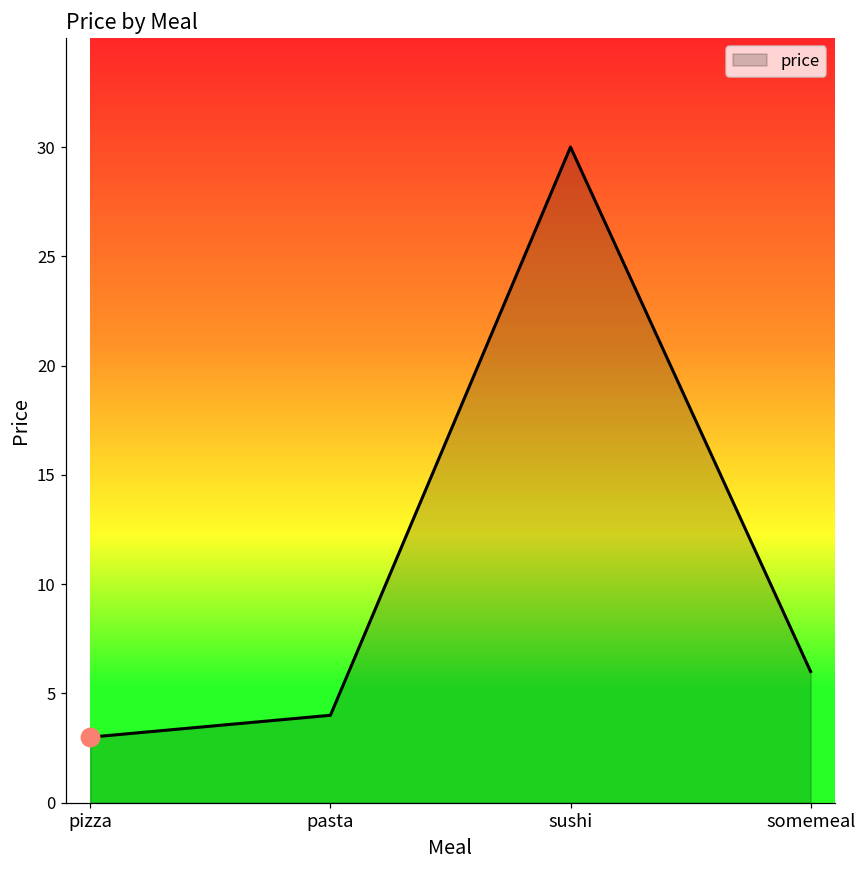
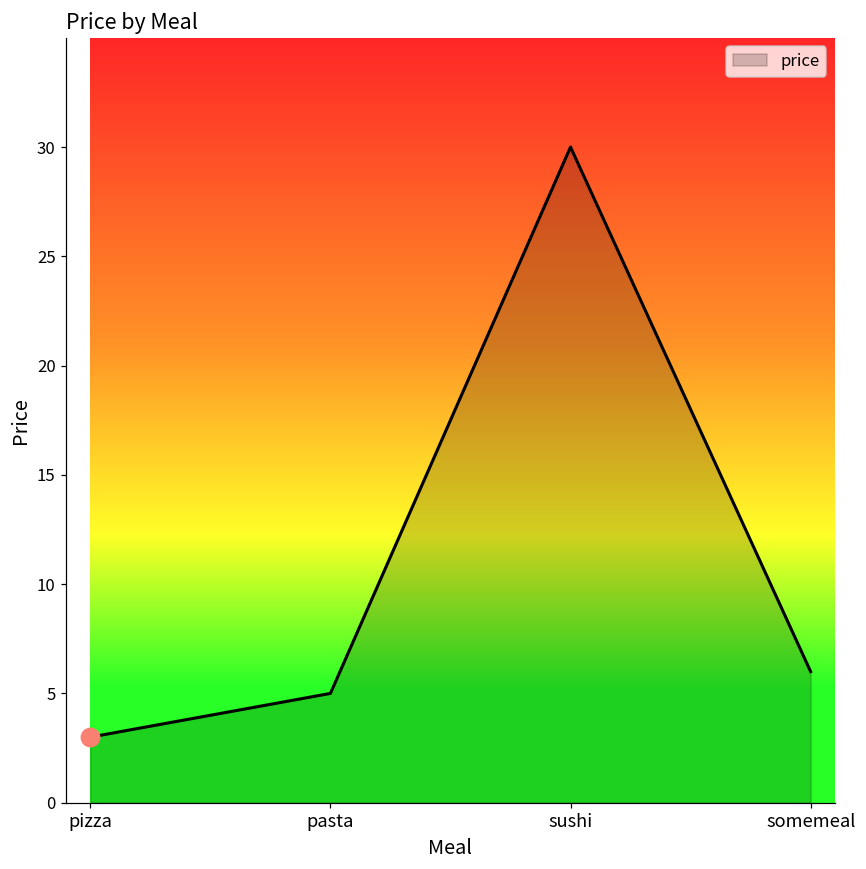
price, pasta: 4 -> 5
